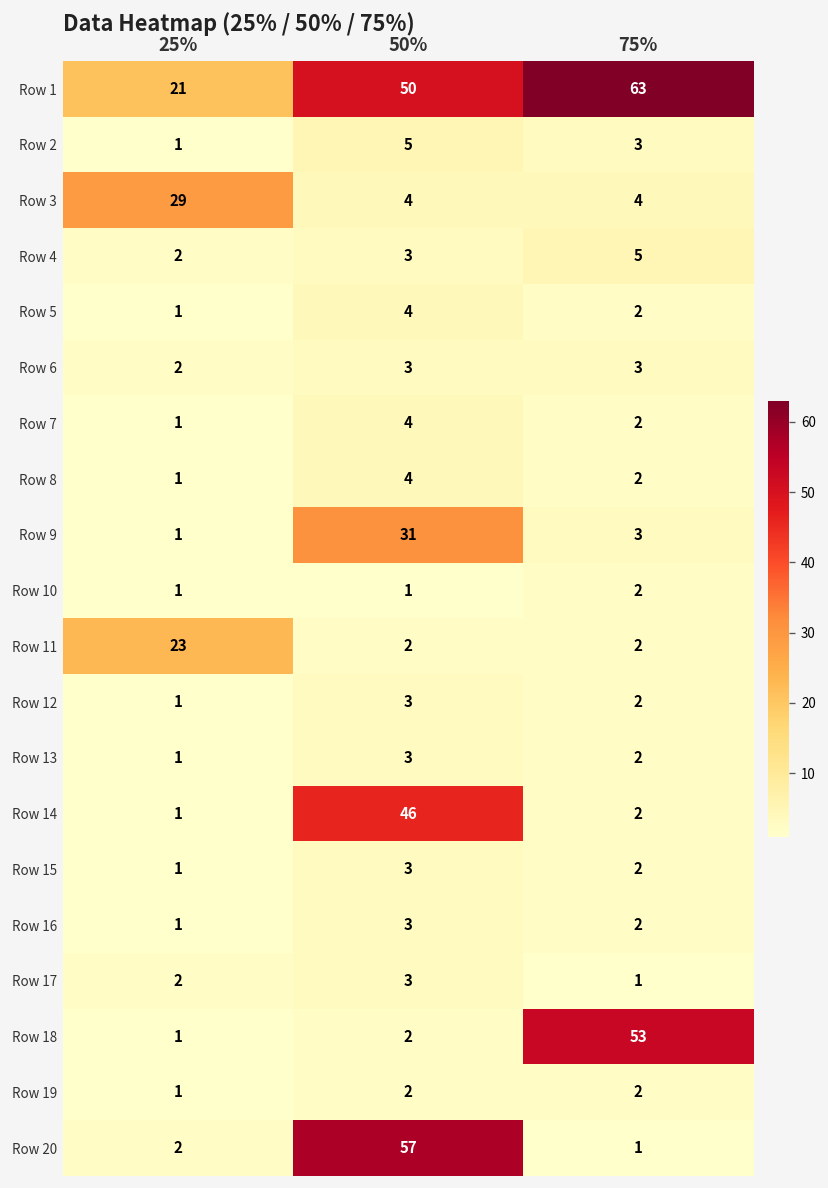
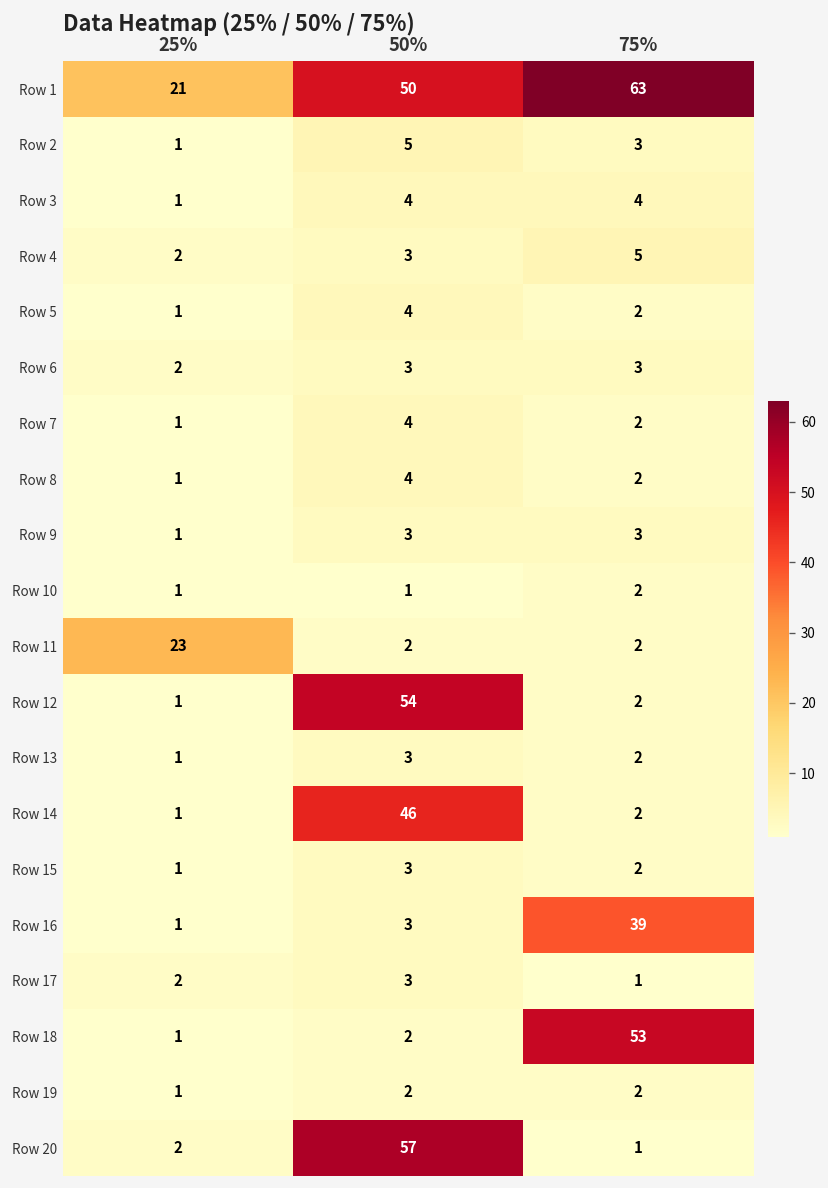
Row 3, 25%: 29 -> 1
Row 9, 50%: 31 -> 3
Row 12, 50%: 3 -> 54
Row 16, 75%: 2 -> 39
